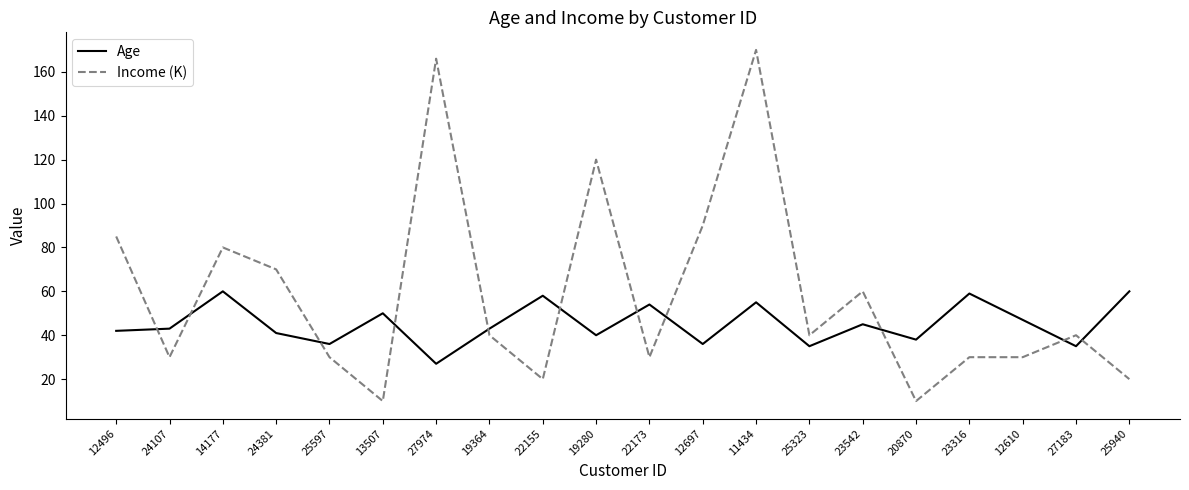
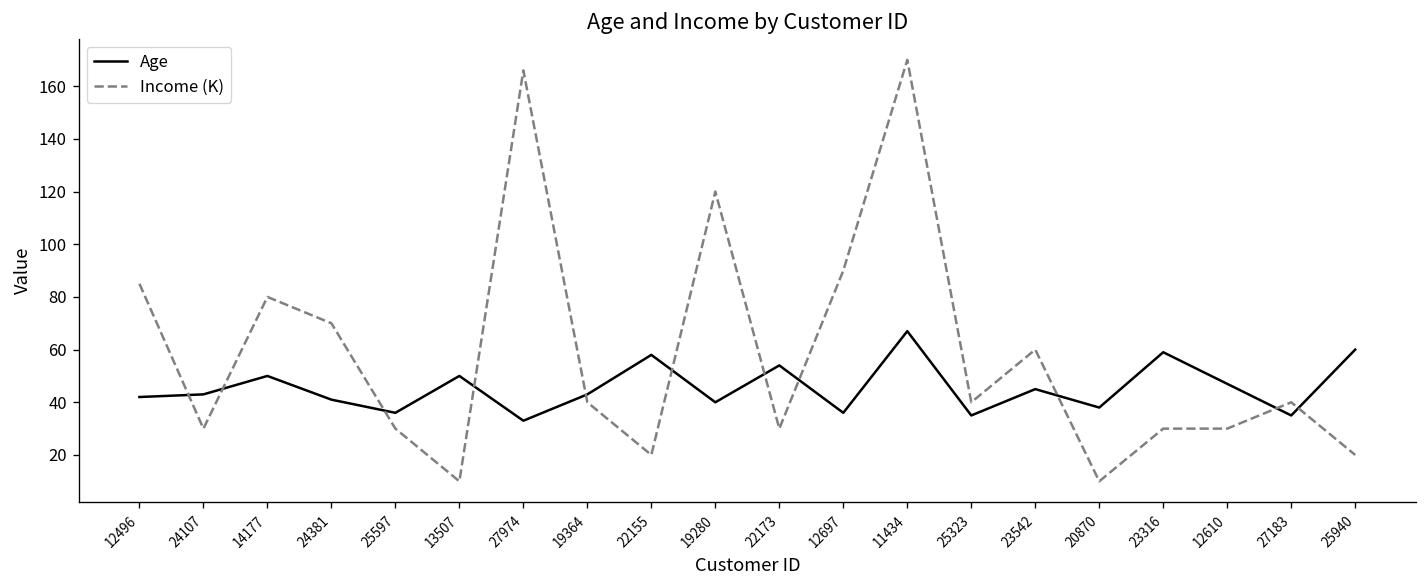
Age, 14177: 60 -> 50
Age, 27974: 27 -> 33
Age, 11434: 55 -> 67
